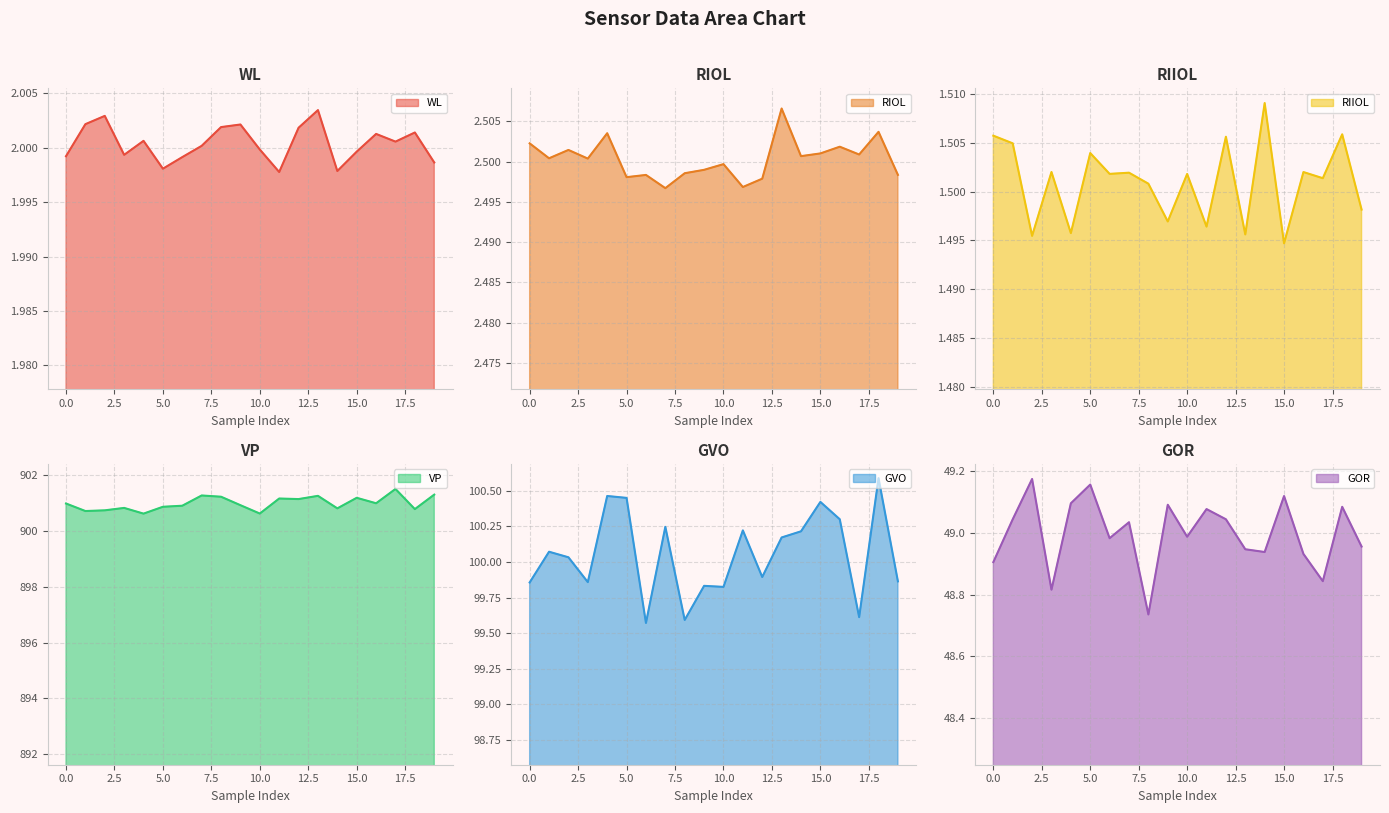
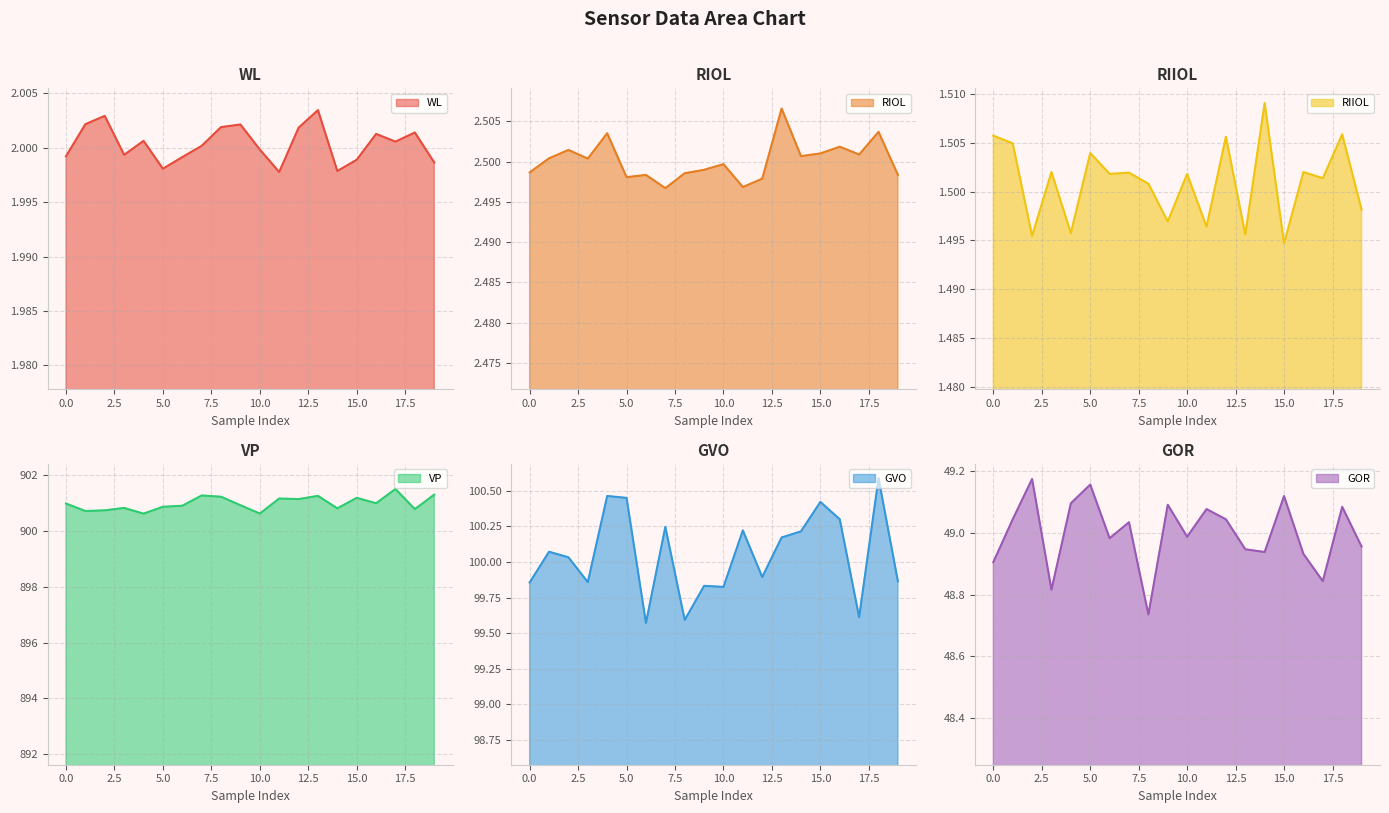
WL, 15.0: 1.9996 -> 1.9989
RIOL, 0.0: 2.502 -> 2.499
